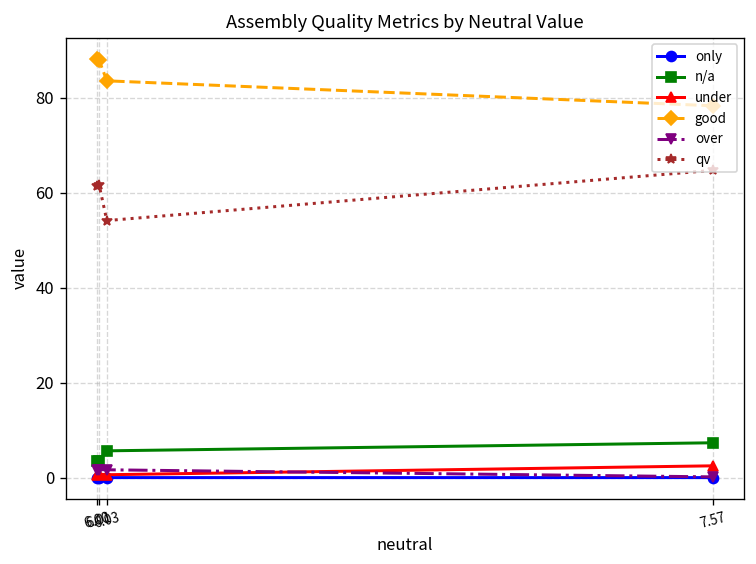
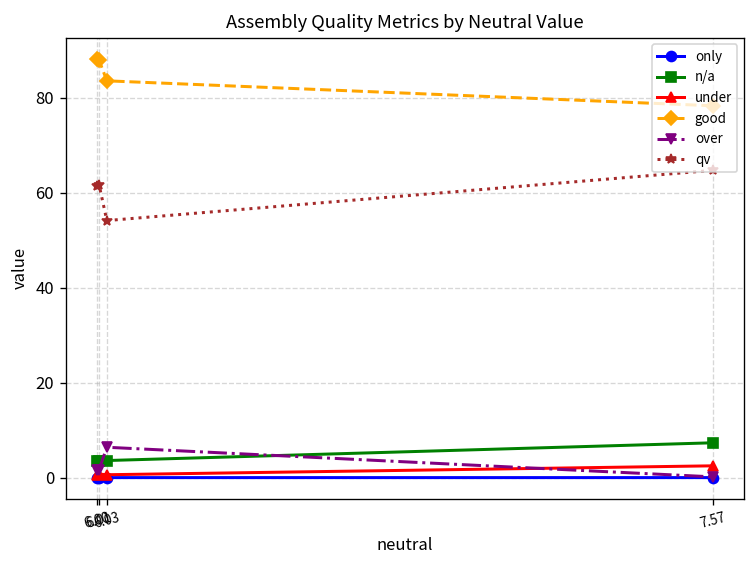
n/a, 6.03: 6 -> 4
over, 6.03: 2 -> 6
